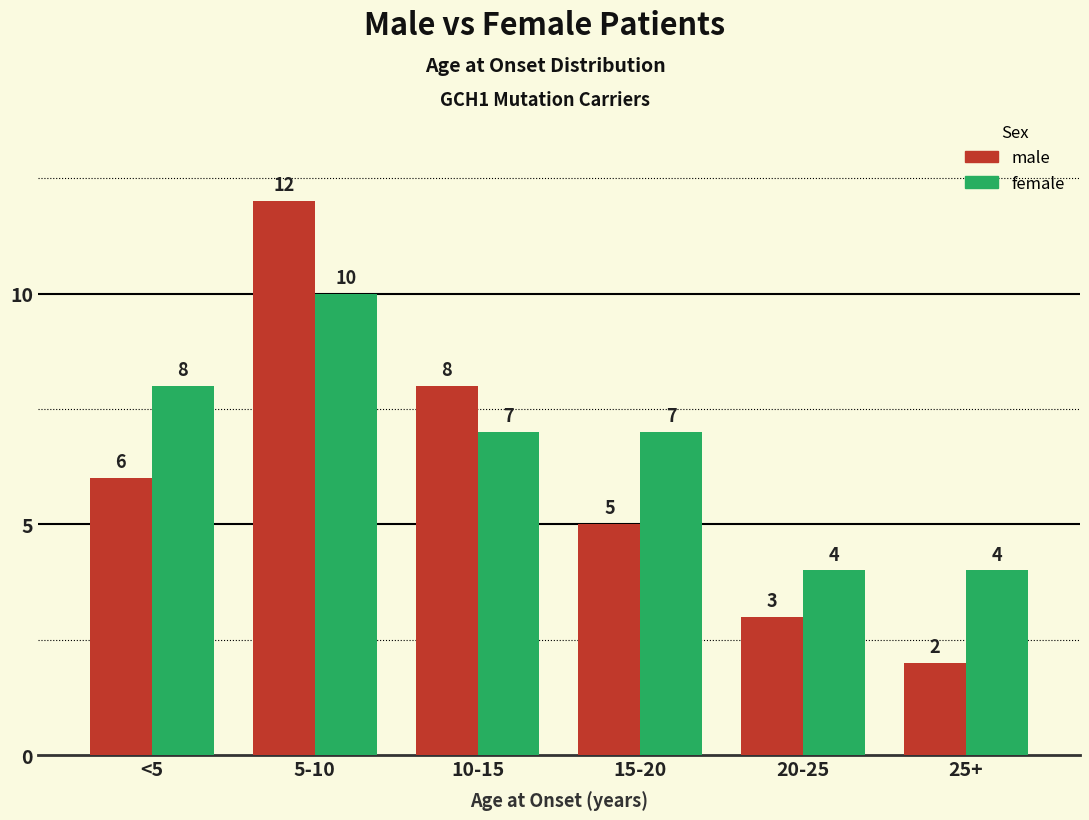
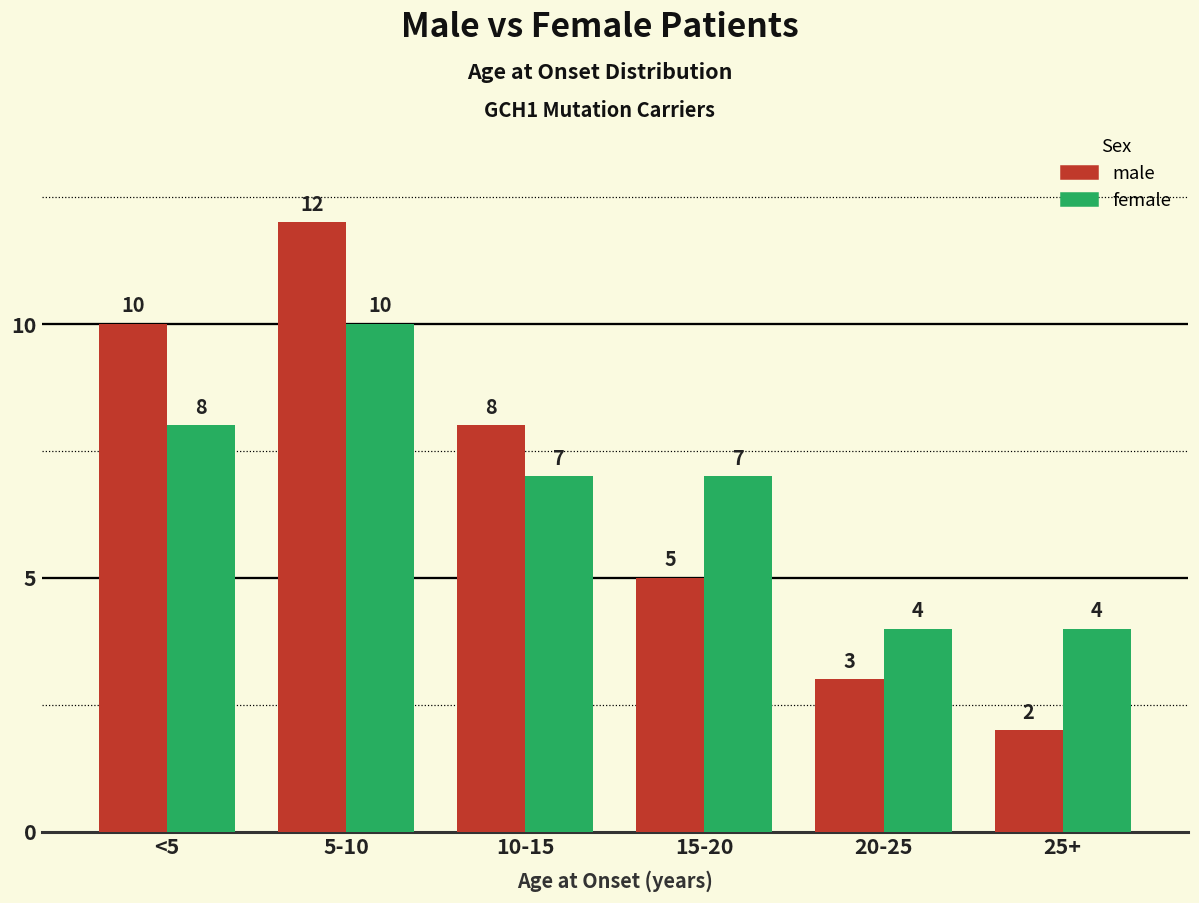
male, <5: 6 -> 10
